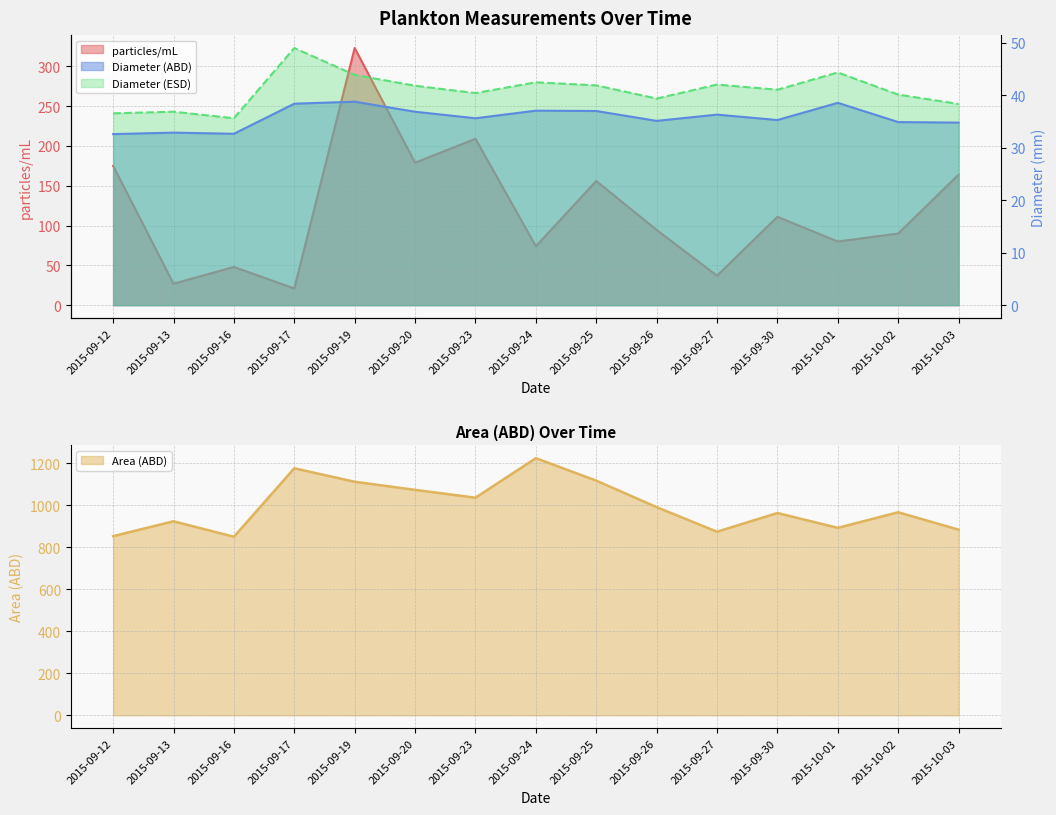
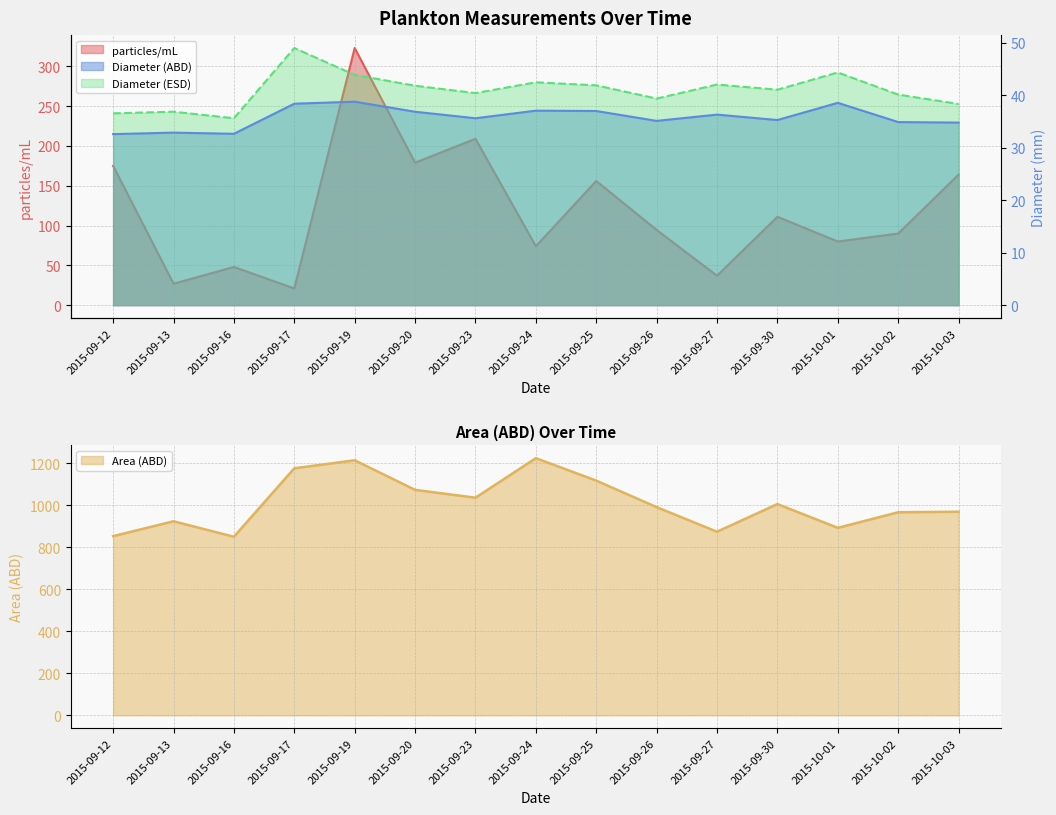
Area (ABD) Over Time, 2015-09-19: 1110 -> 1210
Area (ABD) Over Time, 2015-09-30: 960 -> 1010
Area (ABD) Over Time, 2015-10-03: 880 -> 970
